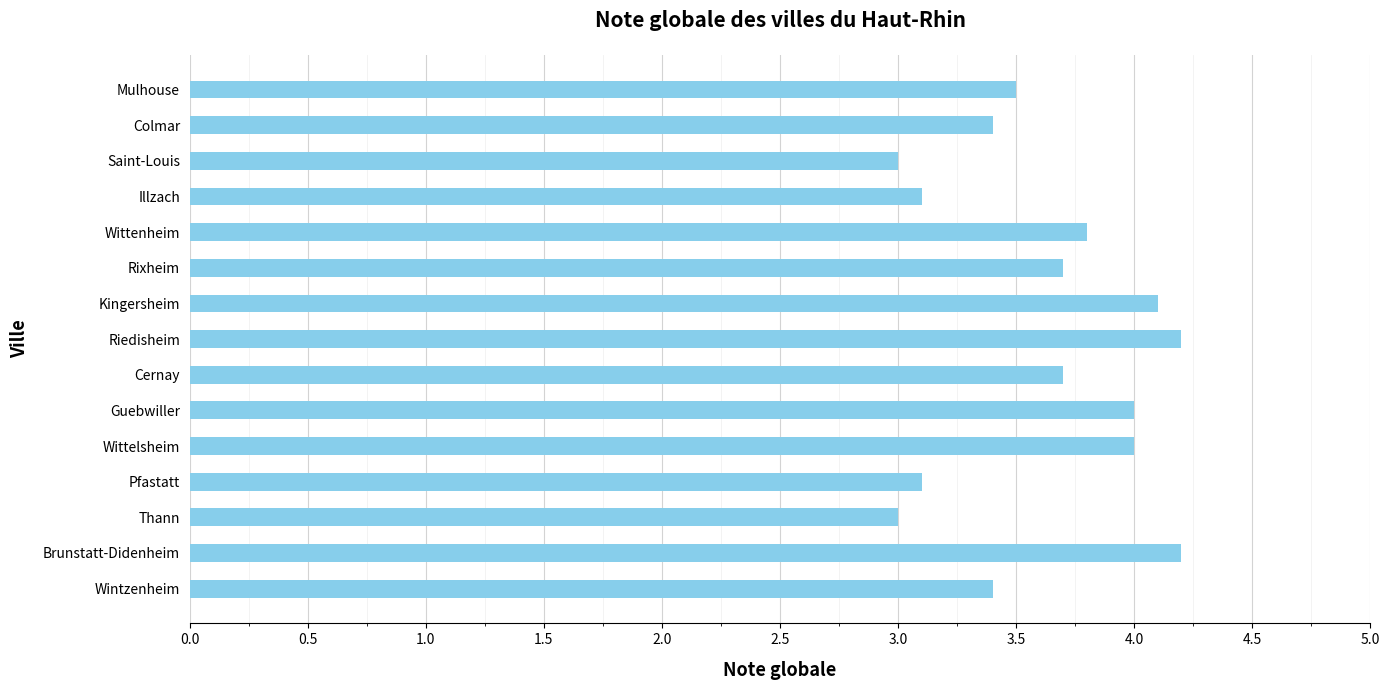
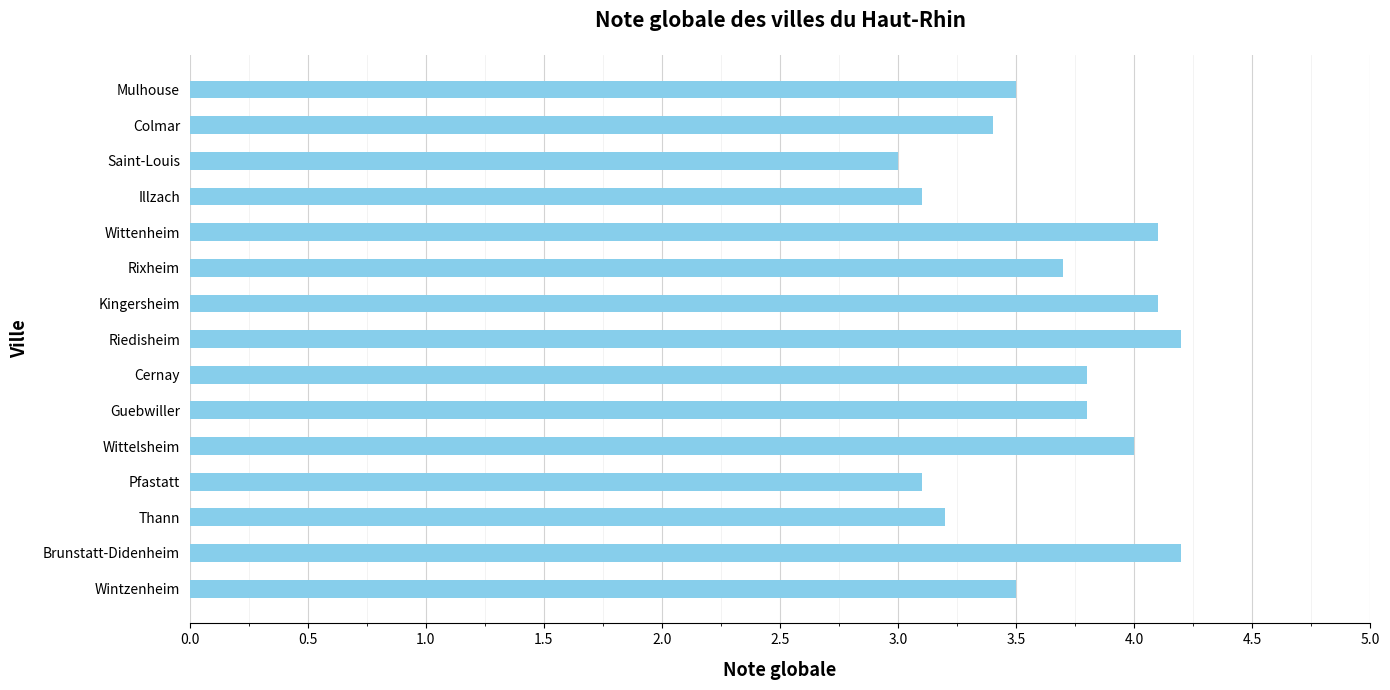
Wittenheim: 3.8 -> 4.1
Cernay: 3.7 -> 3.8
Guebwiller: 4.0 -> 3.8
Thann: 3.0 -> 3.2
Wintzenheim: 3.4 -> 3.5
